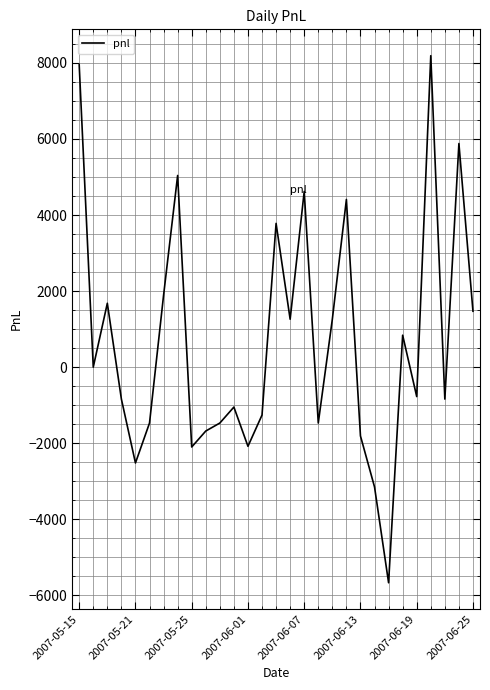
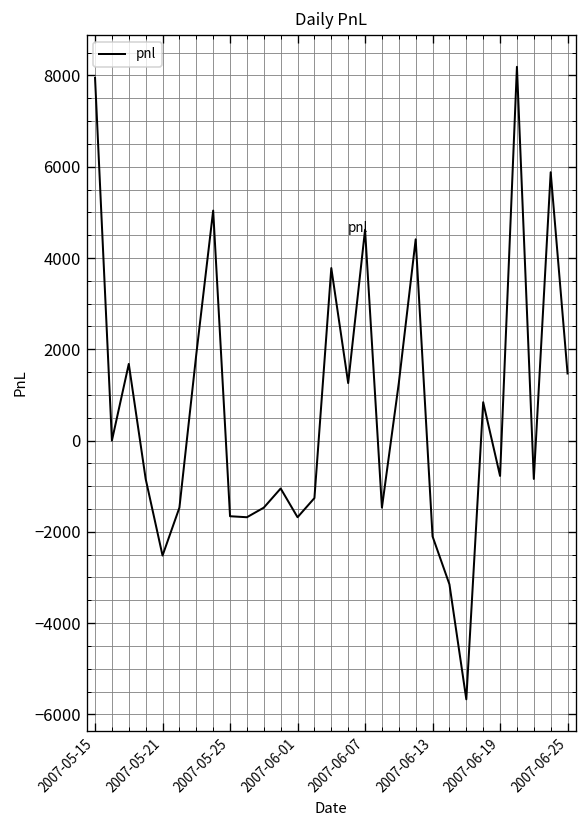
2007-05-25: -2100 -> -1700
2007-06-01: -2100 -> -1700
2007-06-13: -1800 -> -2100
